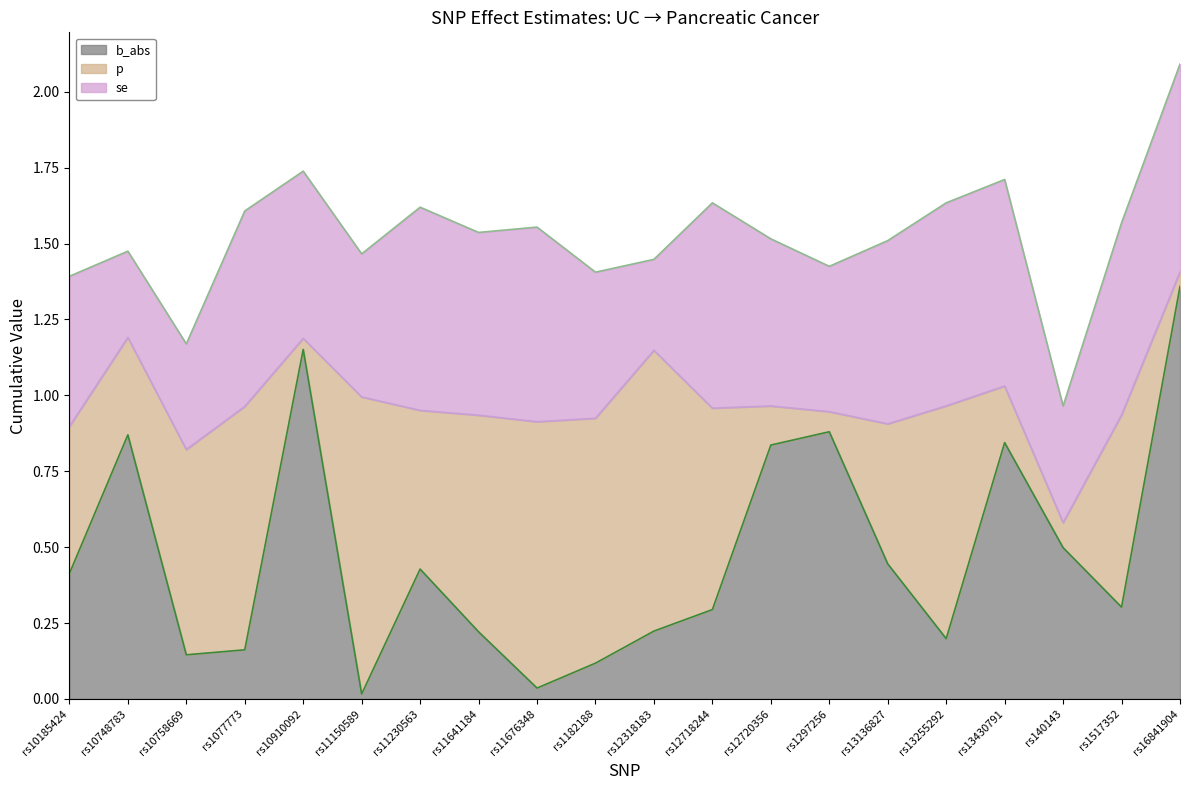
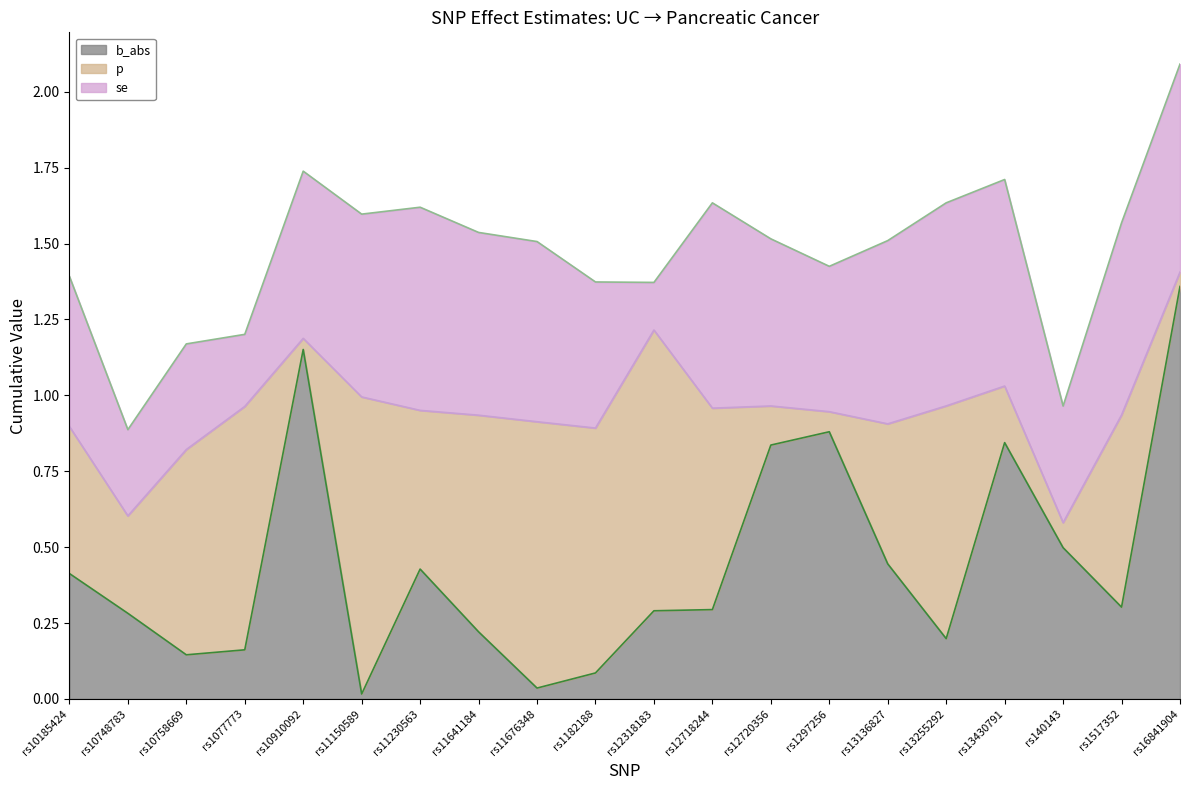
b_abs, rs10748783: 0.87 -> 0.28
se, rs1077773: 0.64 -> 0.24
se, rs11150589: 0.47 -> 0.60
se, rs11676348: 0.64 -> 0.59
b_abs, rs1182188: 0.12 -> 0.09
b_abs, rs12318183: 0.22 -> 0.29
se, rs12318183: 0.30 -> 0.16
